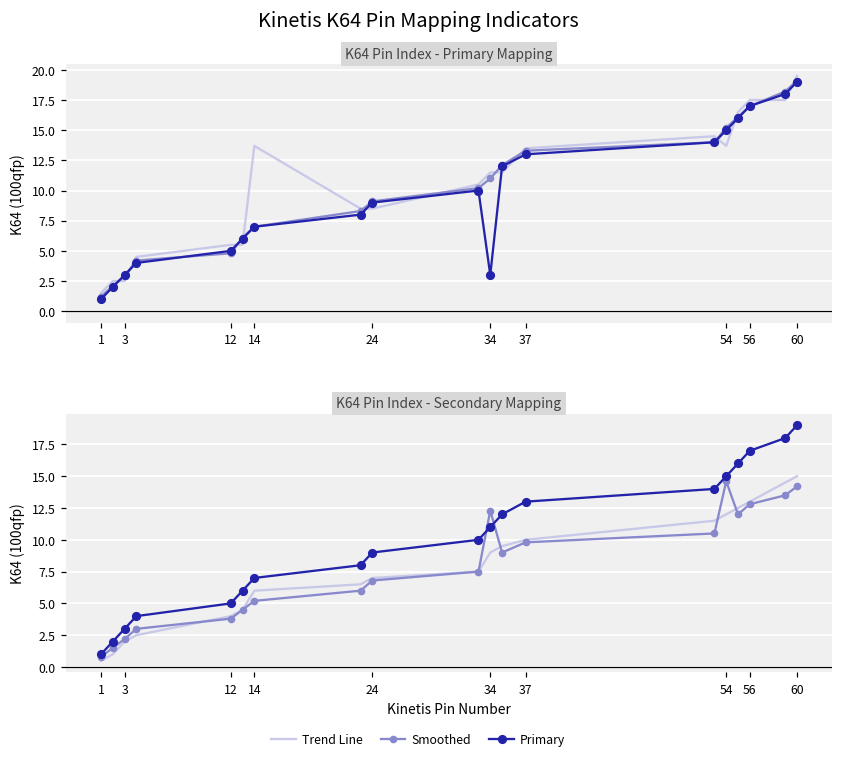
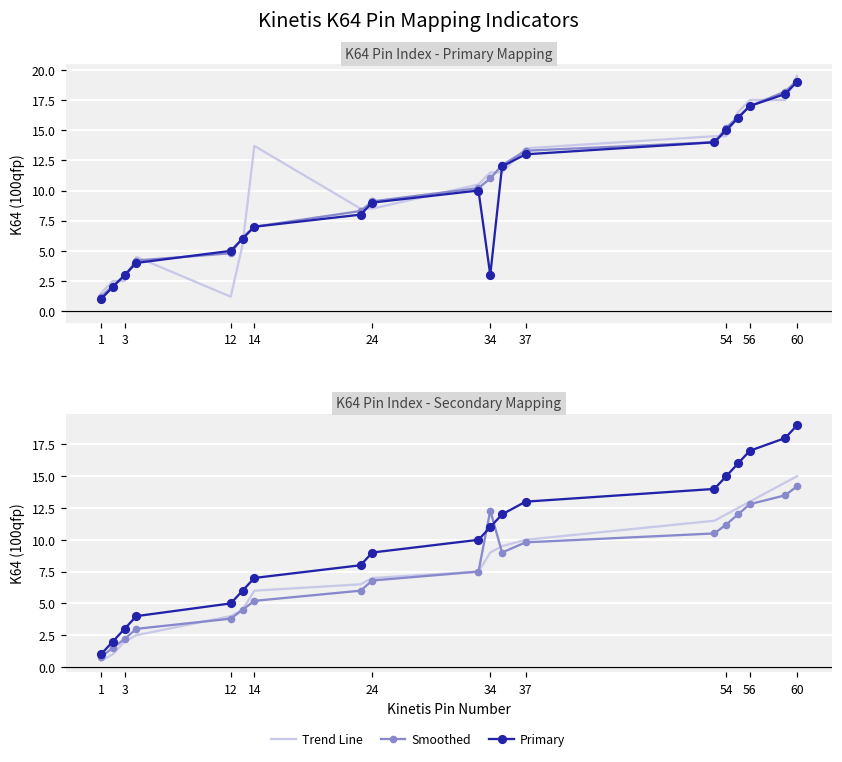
K64 Pin Index - Primary Mapping, Trend Line, 12: 5.5 -> 1.2
K64 Pin Index - Primary Mapping, Trend Line, 54: 13.7 -> 14.5
K64 Pin Index - Secondary Mapping, Smoothed, 54: 14.6 -> 11.2
